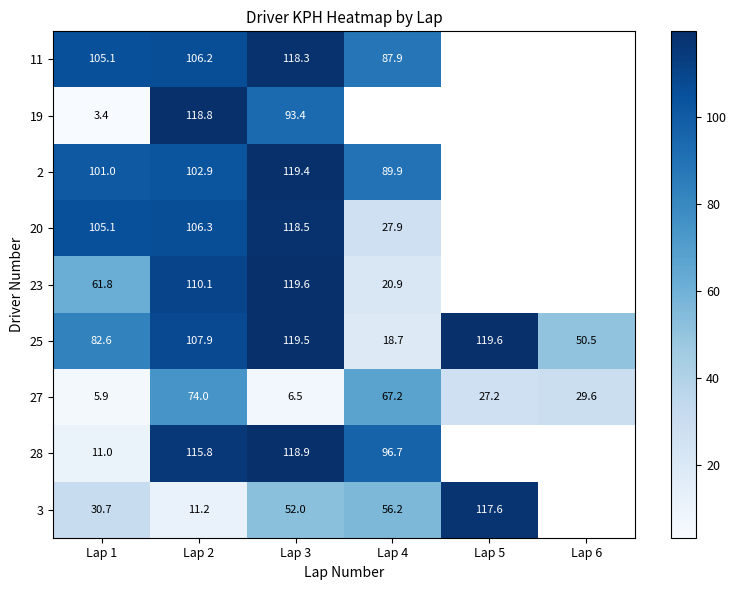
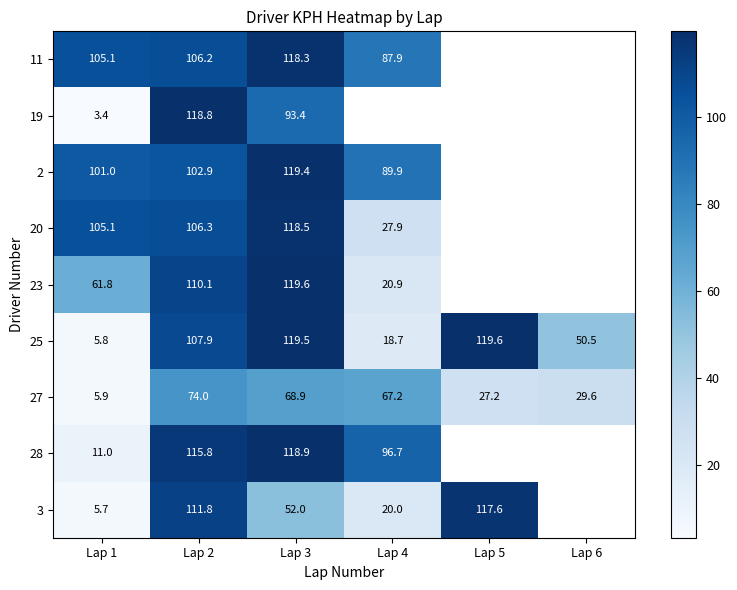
25, Lap 1: 82.6 -> 5.8
27, Lap 3: 6.5 -> 68.9
3, Lap 1: 30.7 -> 5.7
3, Lap 2: 11.2 -> 111.8
3, Lap 4: 56.2 -> 20.0
